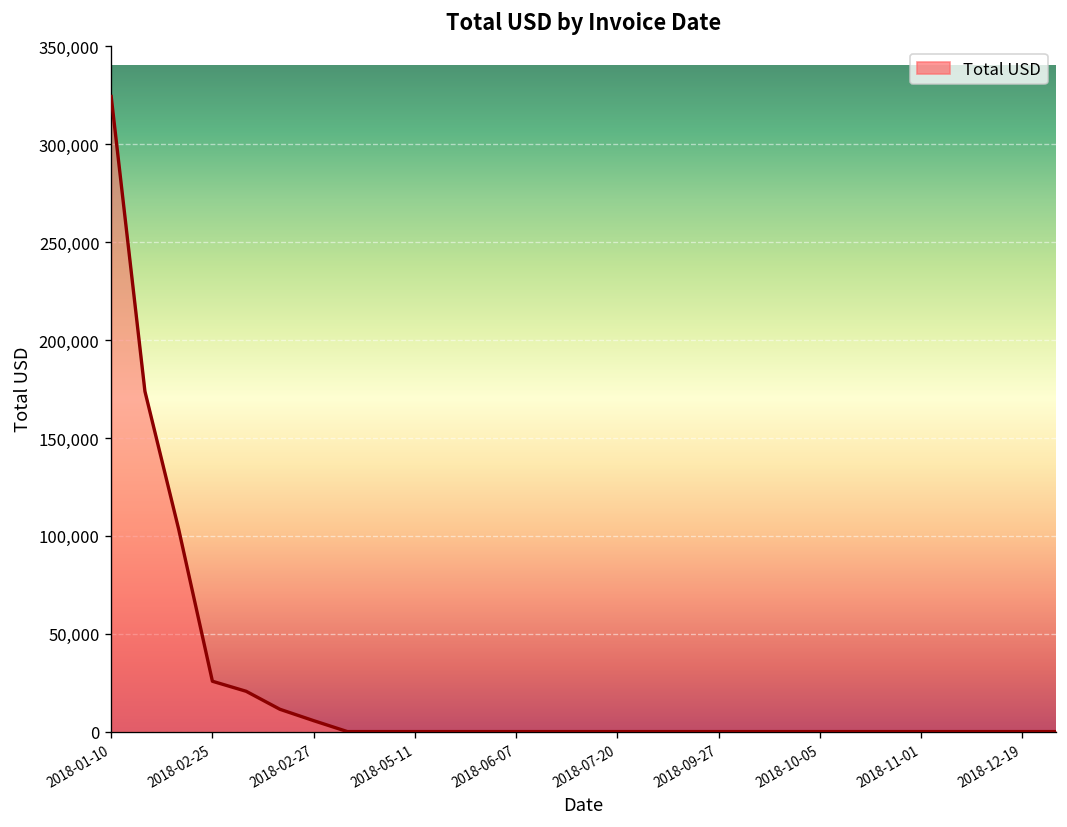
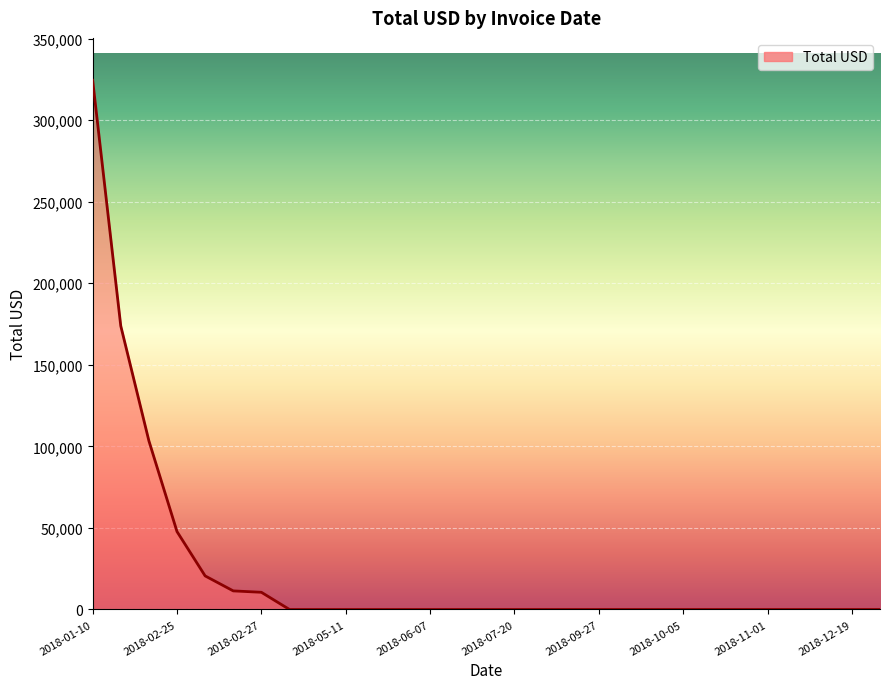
2018-02-25: 26,000 -> 48,000
2018-02-27: 6,000 -> 11,000
